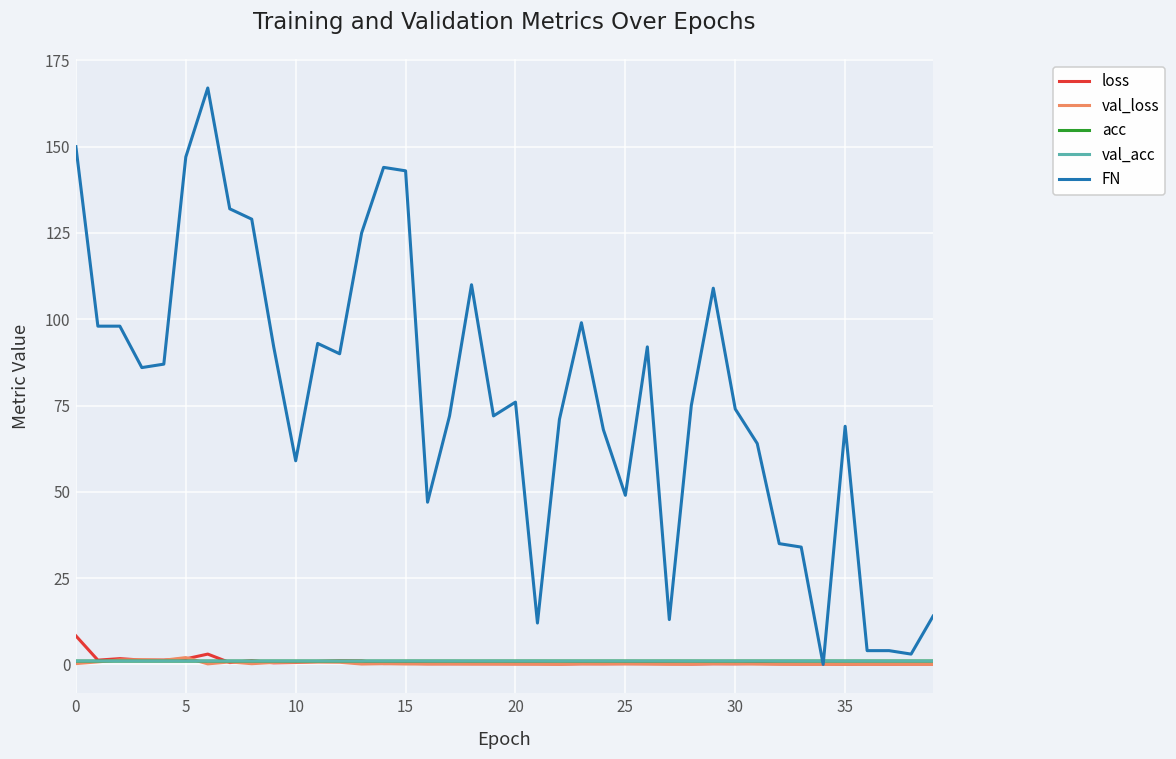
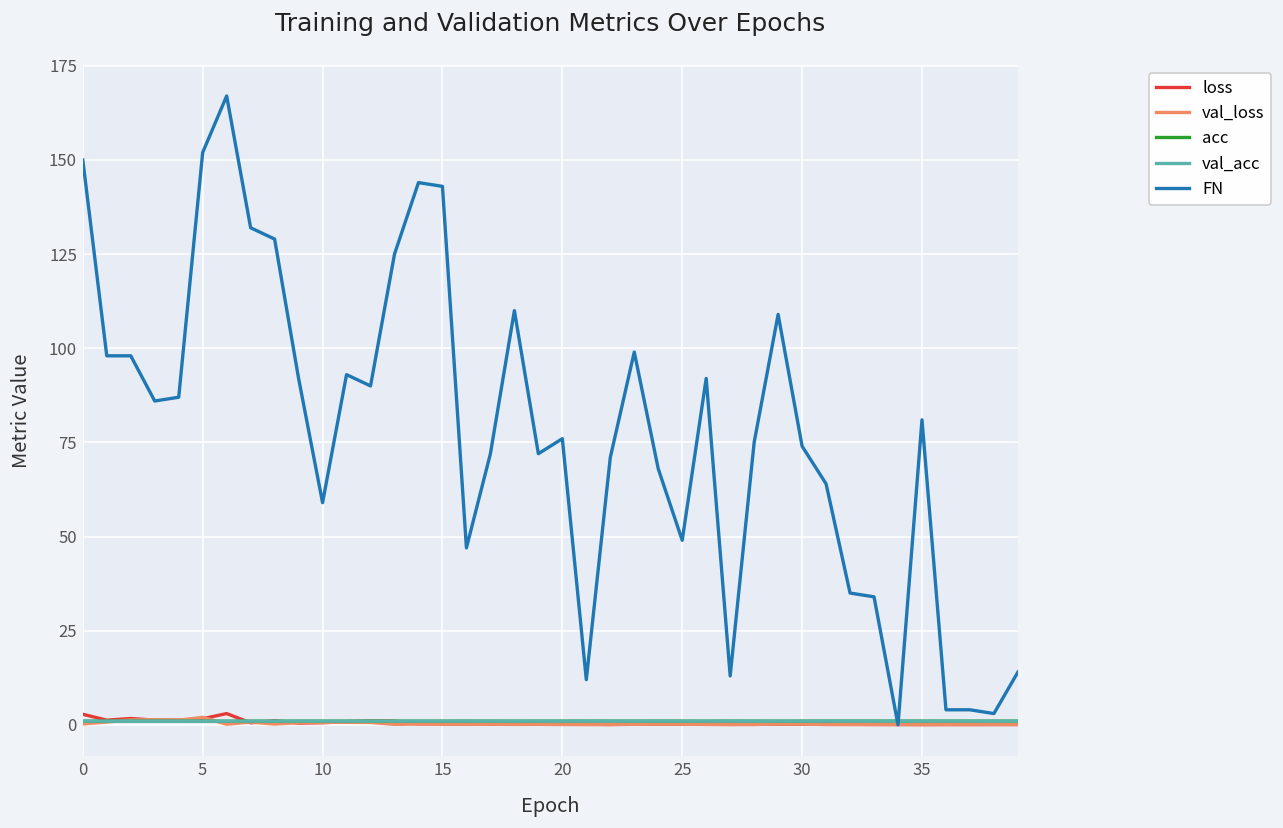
loss, 0: 8 -> 3
FN, 5: 147 -> 152
FN, 35: 69 -> 81
